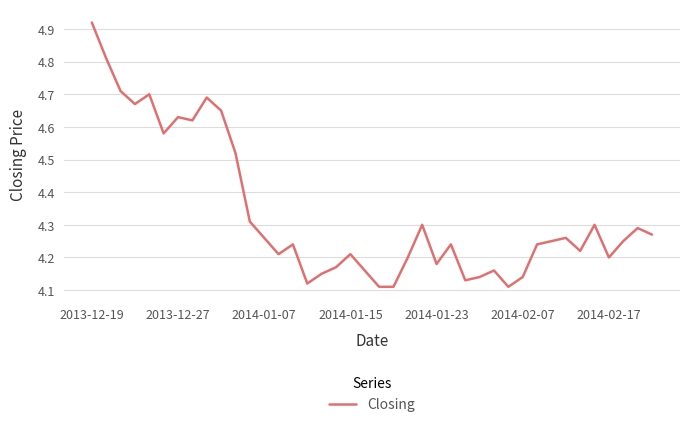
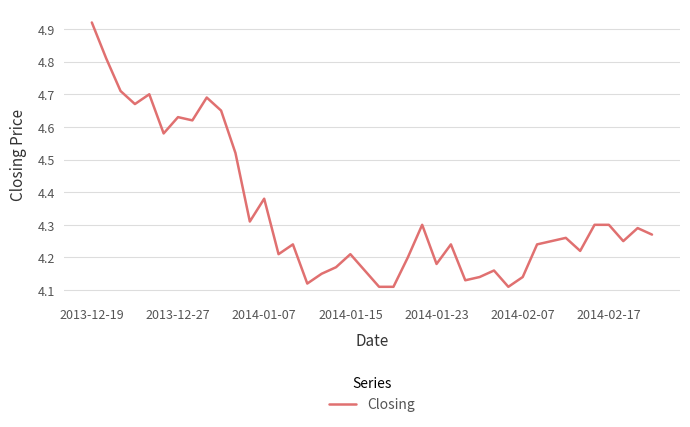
2014-01-07: 4.26 -> 4.38
2014-02-17: 4.2 -> 4.3
